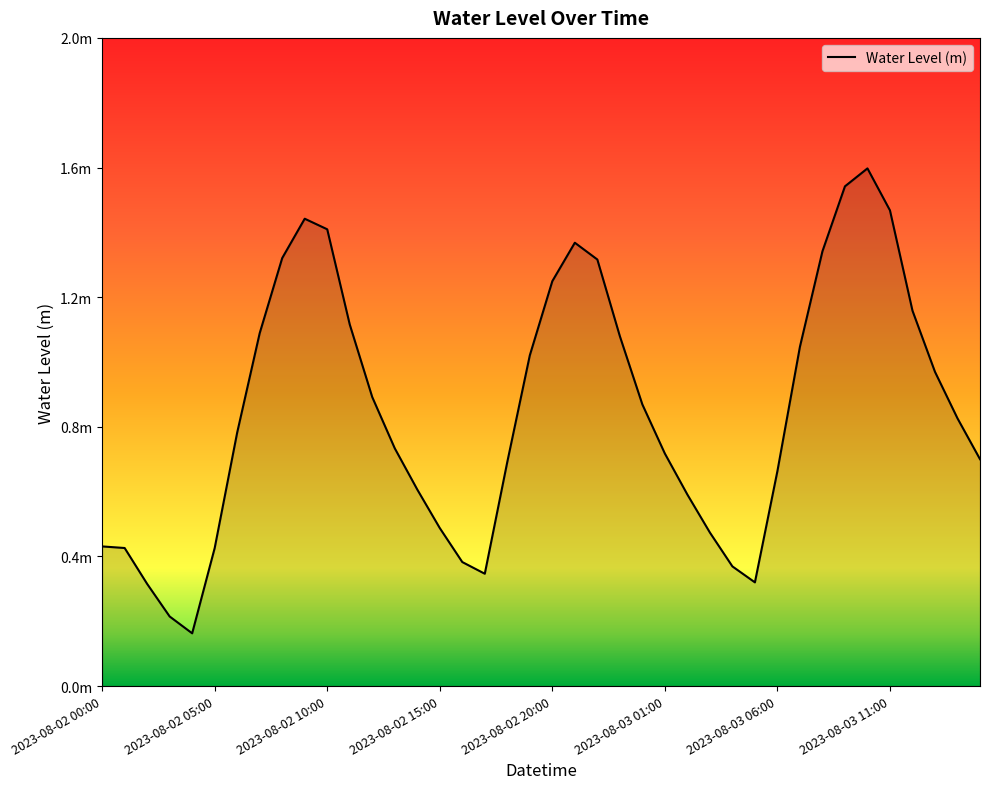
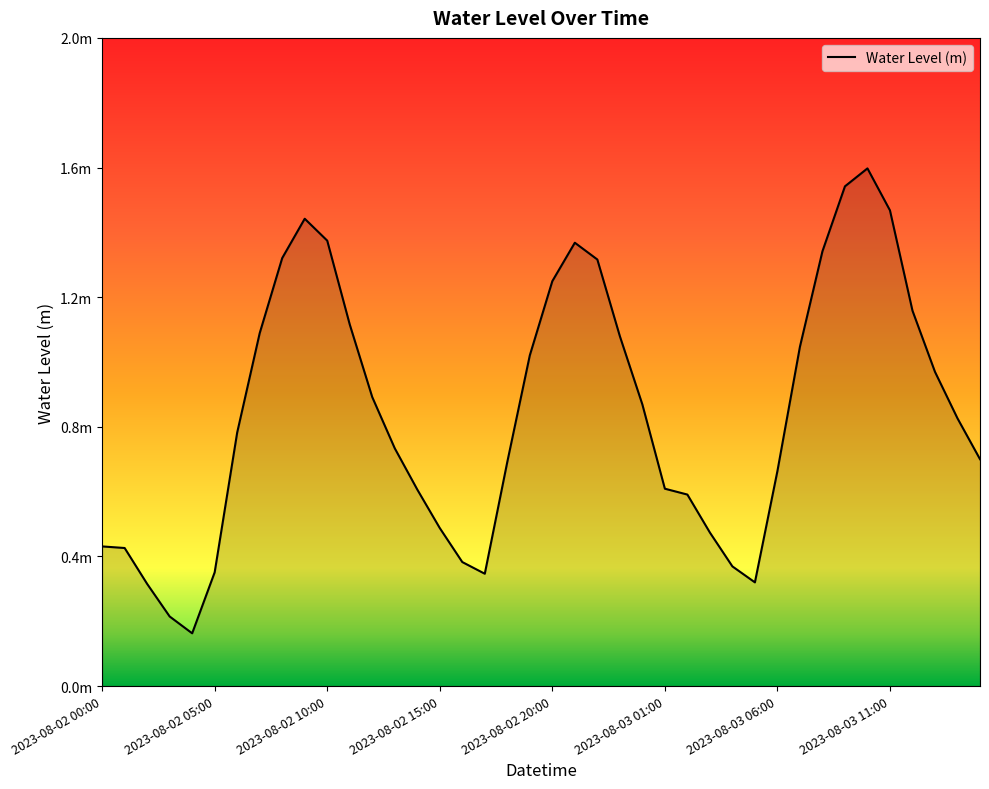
2023-08-02 05:00: 0.43m -> 0.35m
2023-08-02 10:00: 1.41m -> 1.37m
2023-08-03 01:00: 0.72m -> 0.61m
